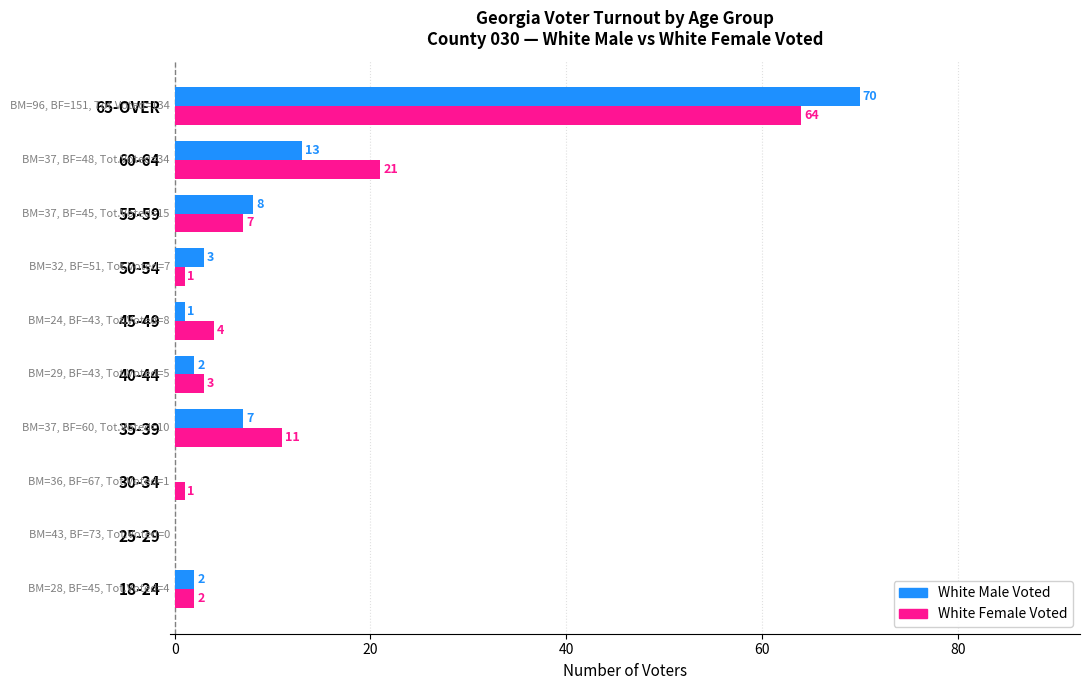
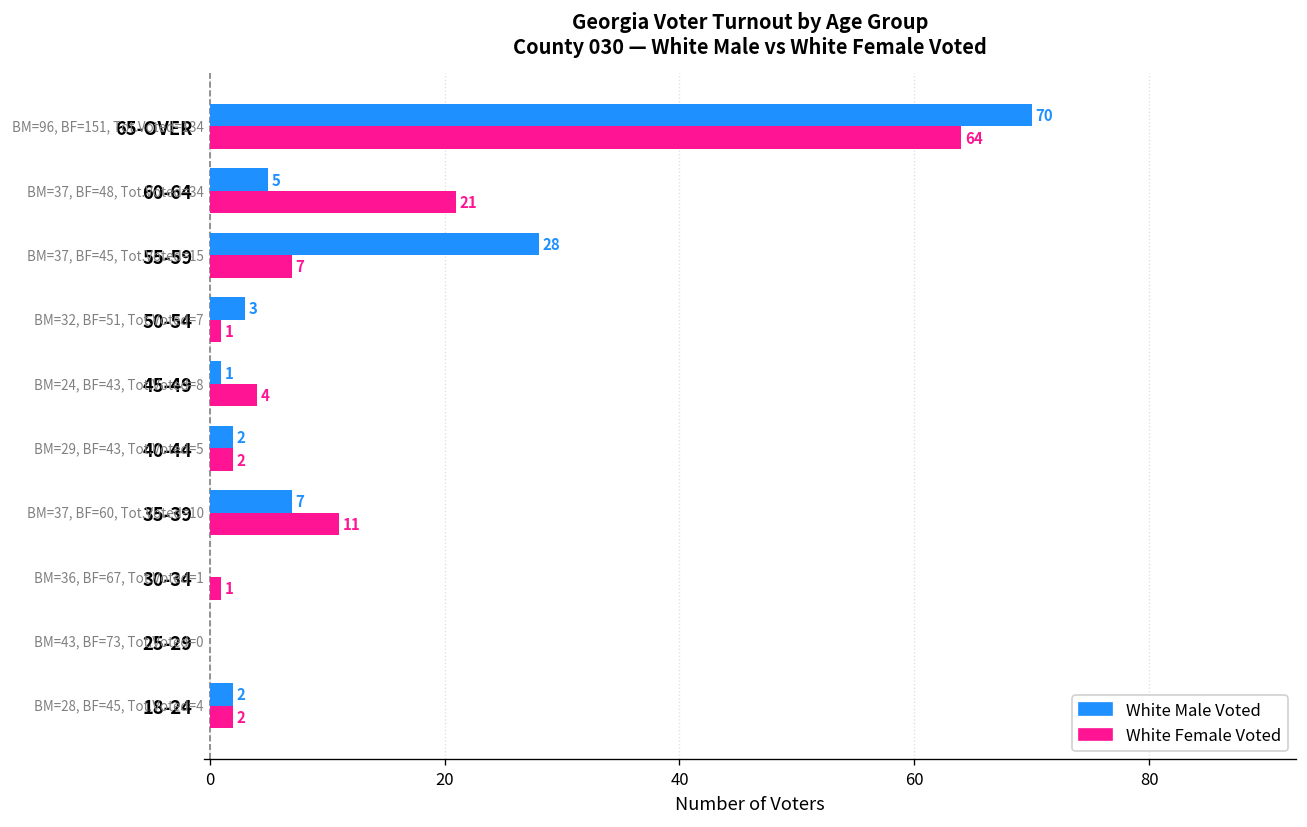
White Male Voted, 60-64: 13 -> 5
White Male Voted, 55-59: 8 -> 28
White Female Voted, 40-44: 3 -> 2
